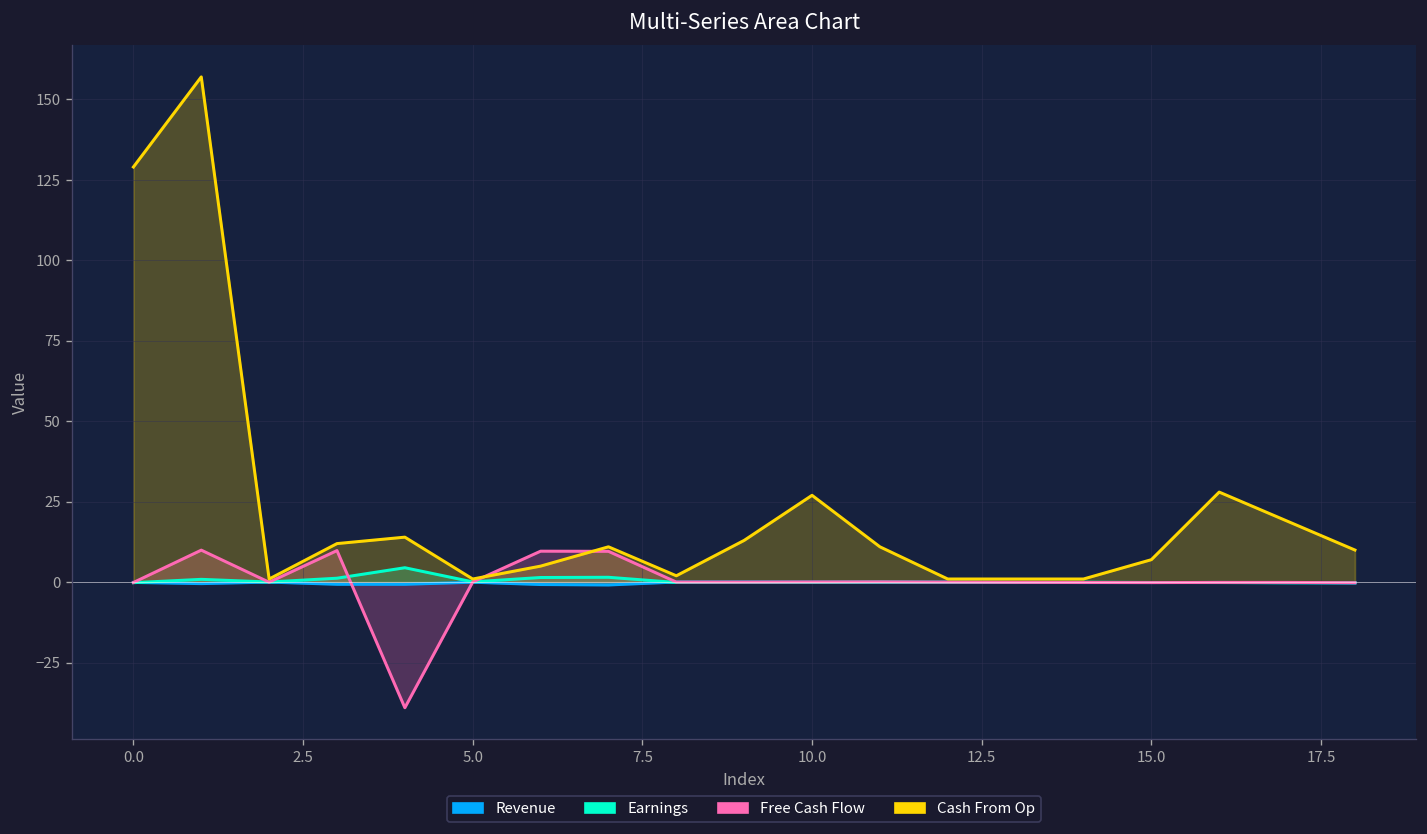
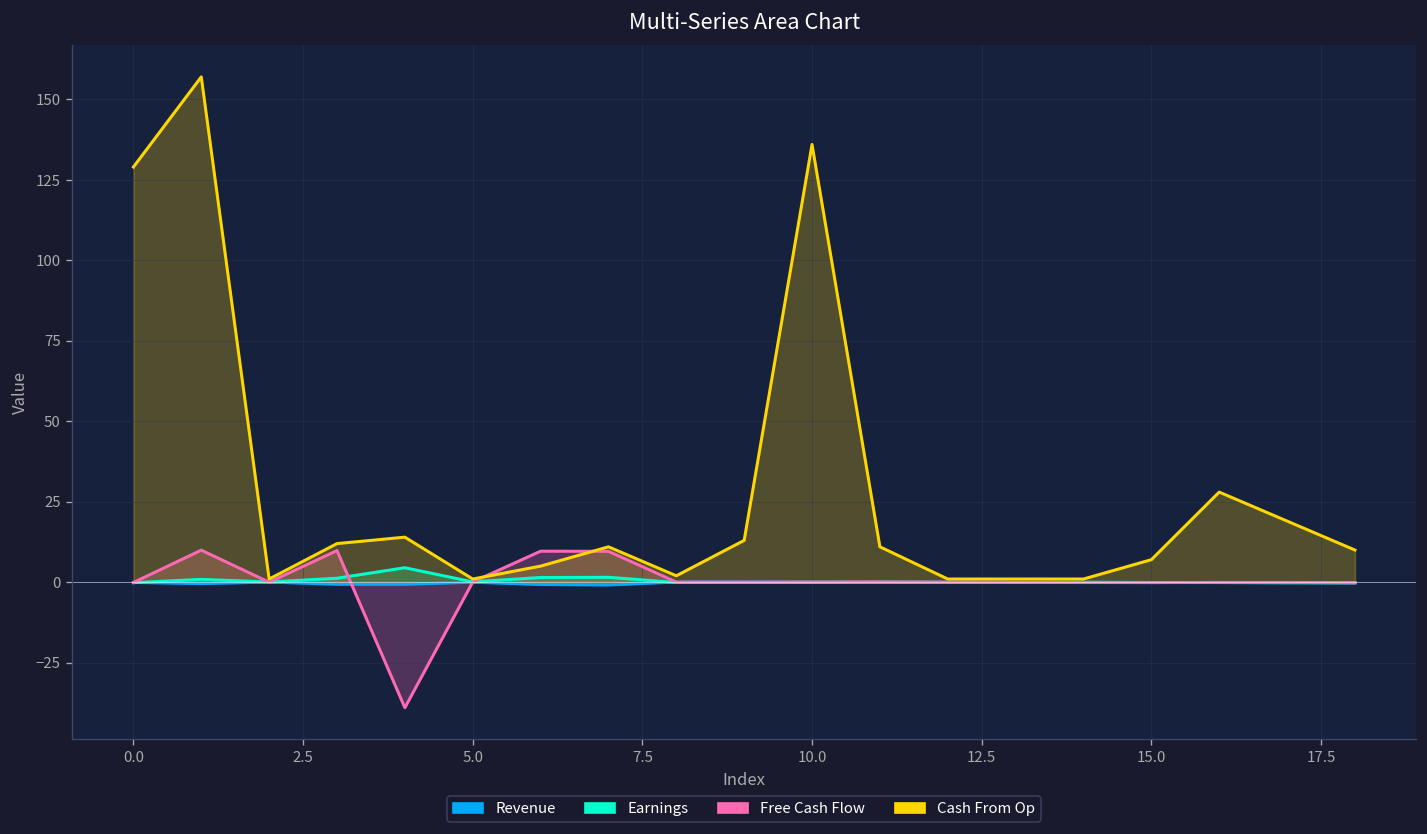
Cash From Op, 10.0: 27 -> 136
